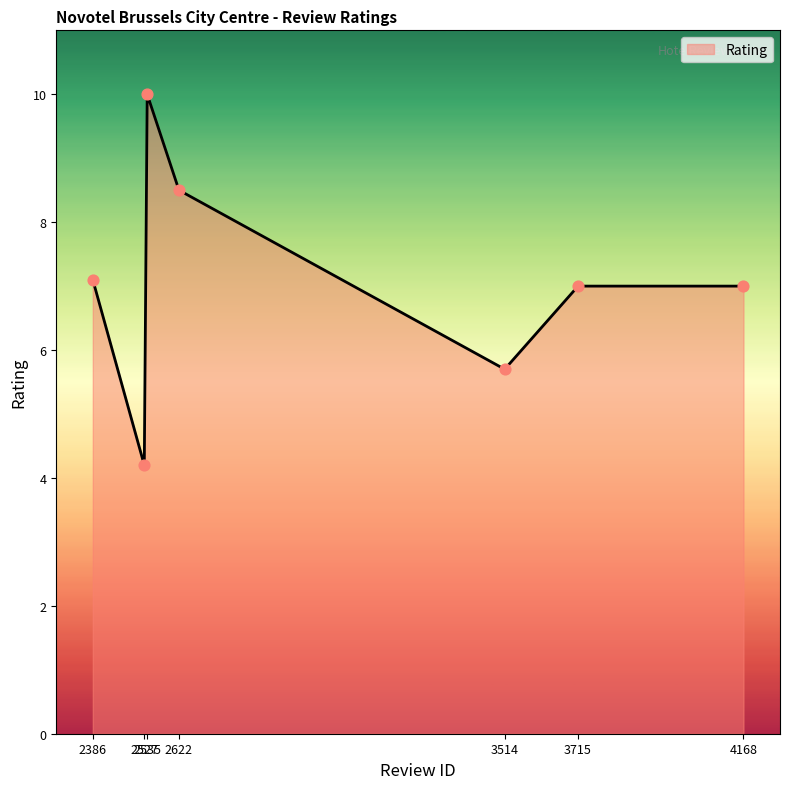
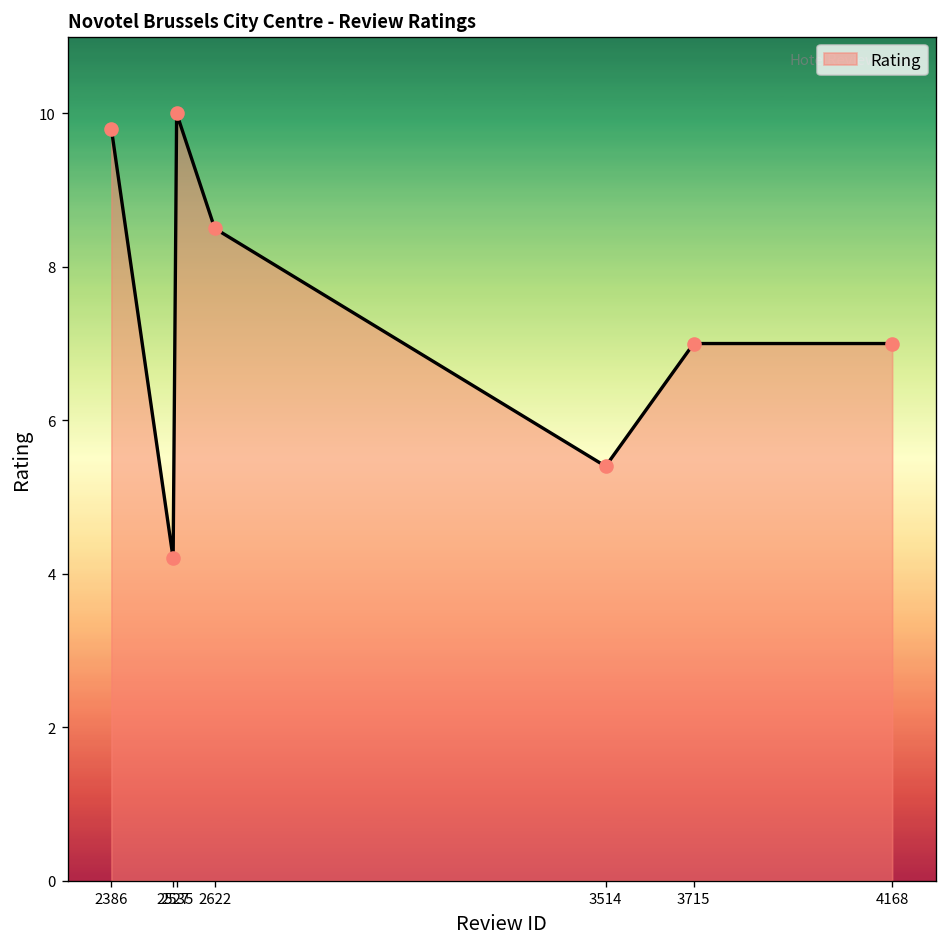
2386: 7.1 -> 9.8
3514: 5.7 -> 5.4
